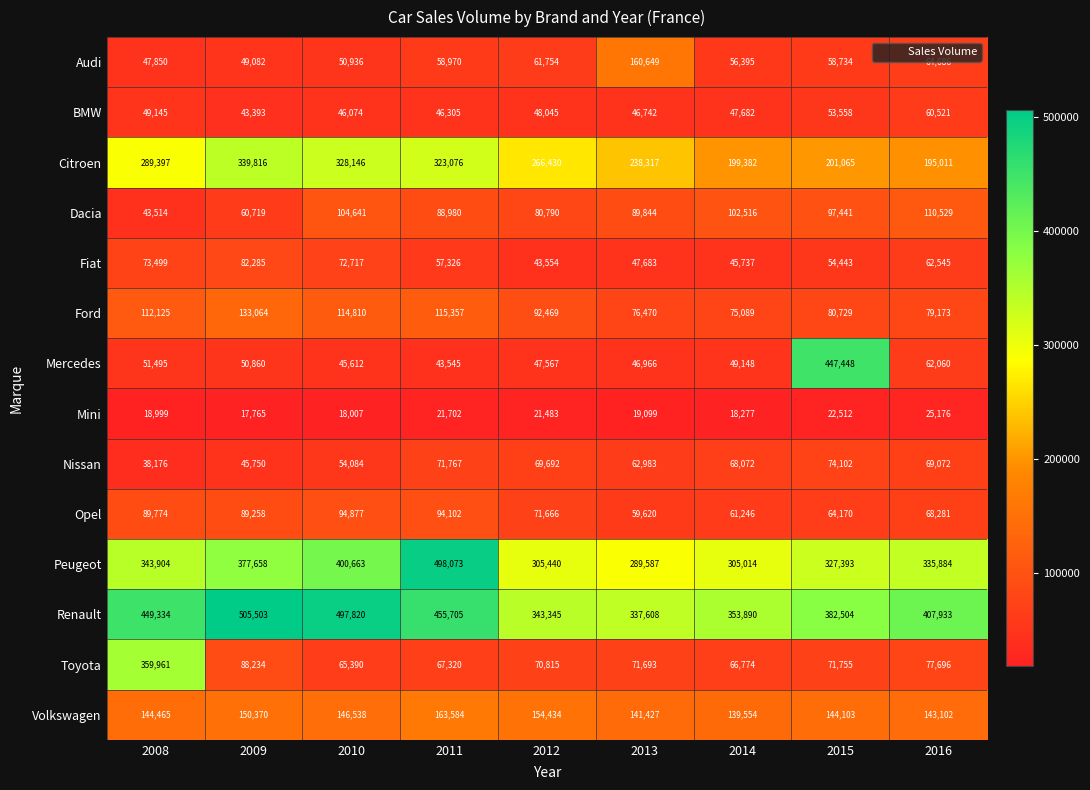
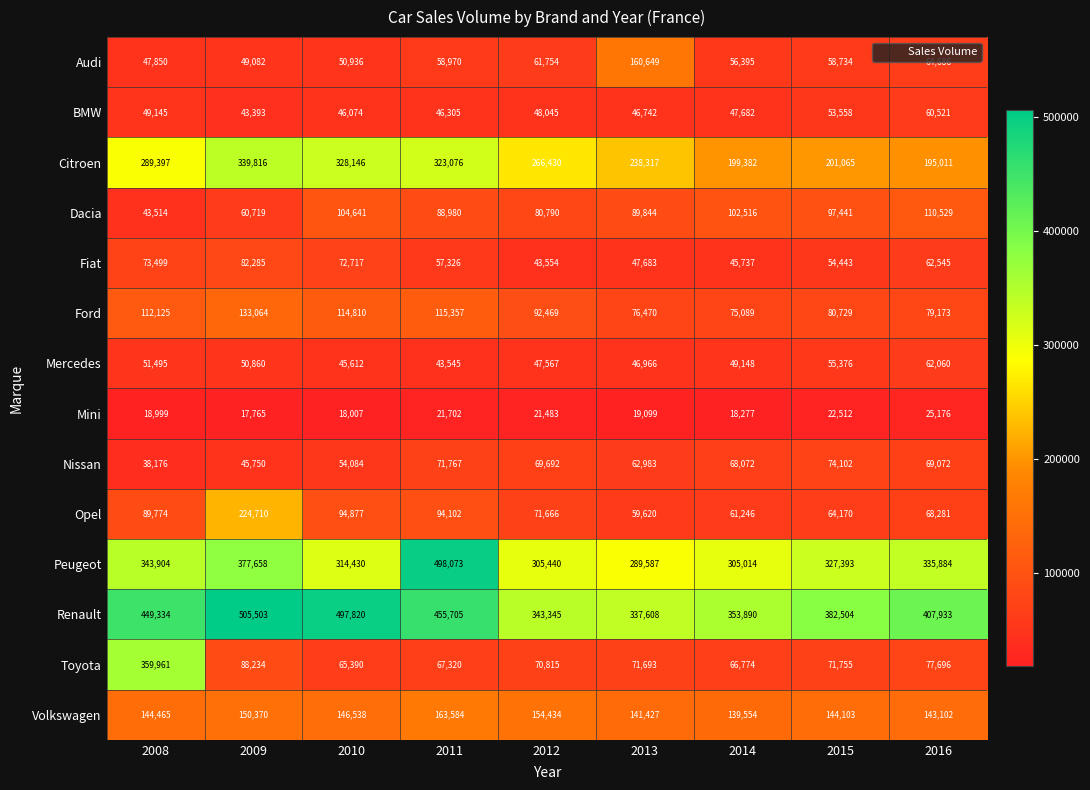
Mercedes, 2015: 447,448 -> 55,376
Opel, 2009: 89,258 -> 224,710
Peugeot, 2010: 400,663 -> 314,430
